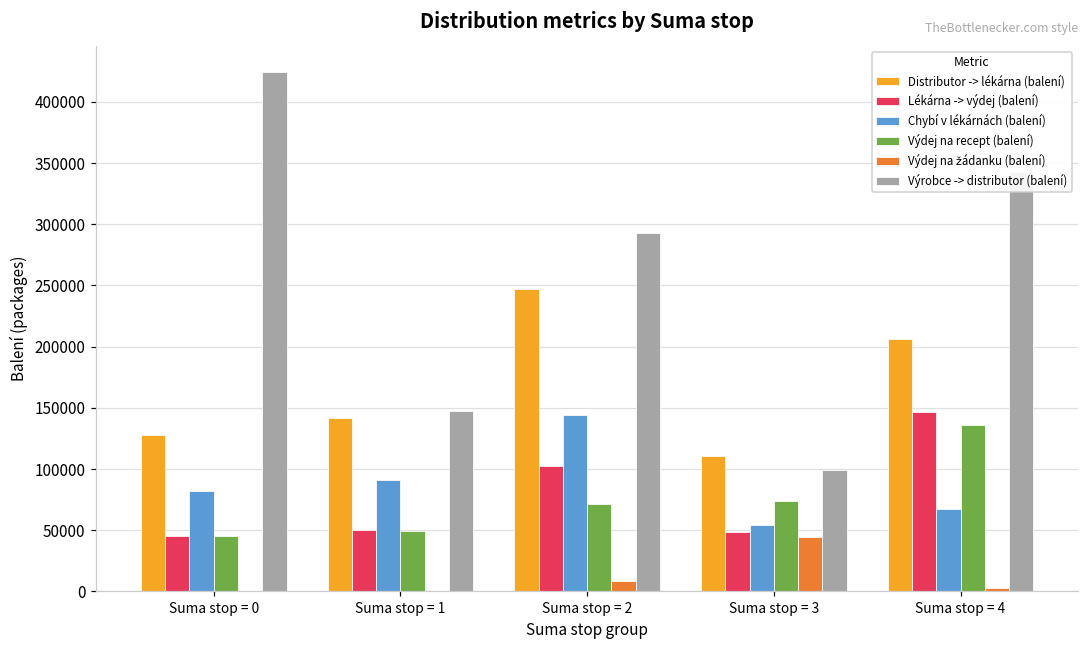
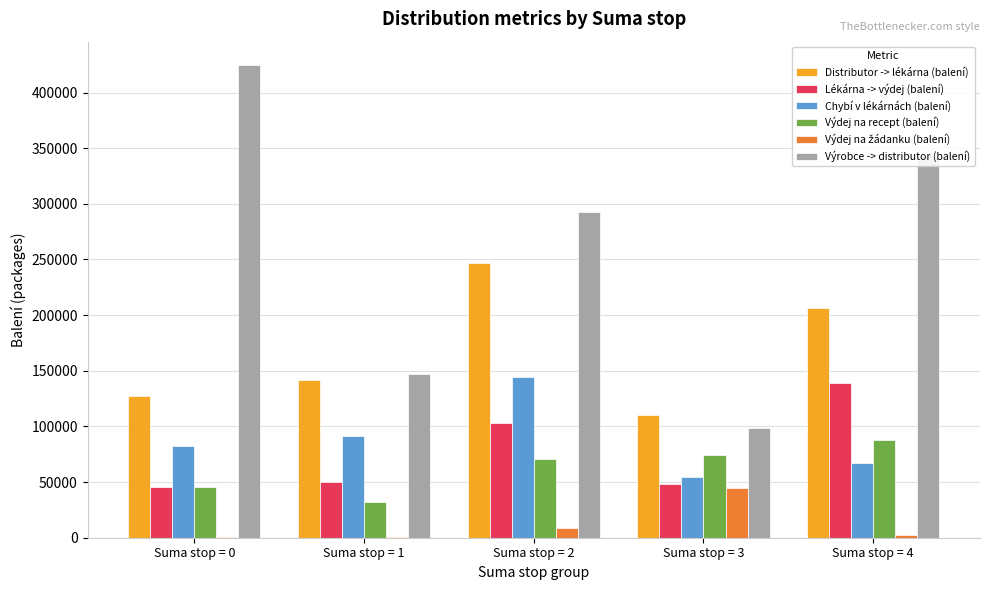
Výdej na recept (balení), Suma stop = 1: 50000 -> 32000
Lékárna -> výdej (balení), Suma stop = 4: 147000 -> 139000
Výdej na recept (balení), Suma stop = 4: 136000 -> 88000
